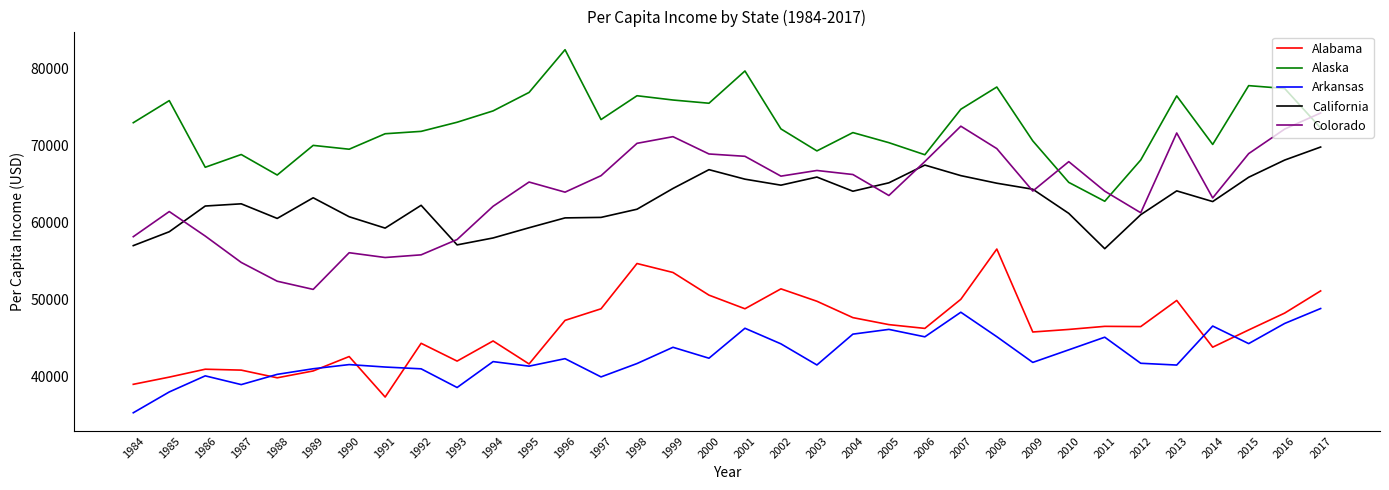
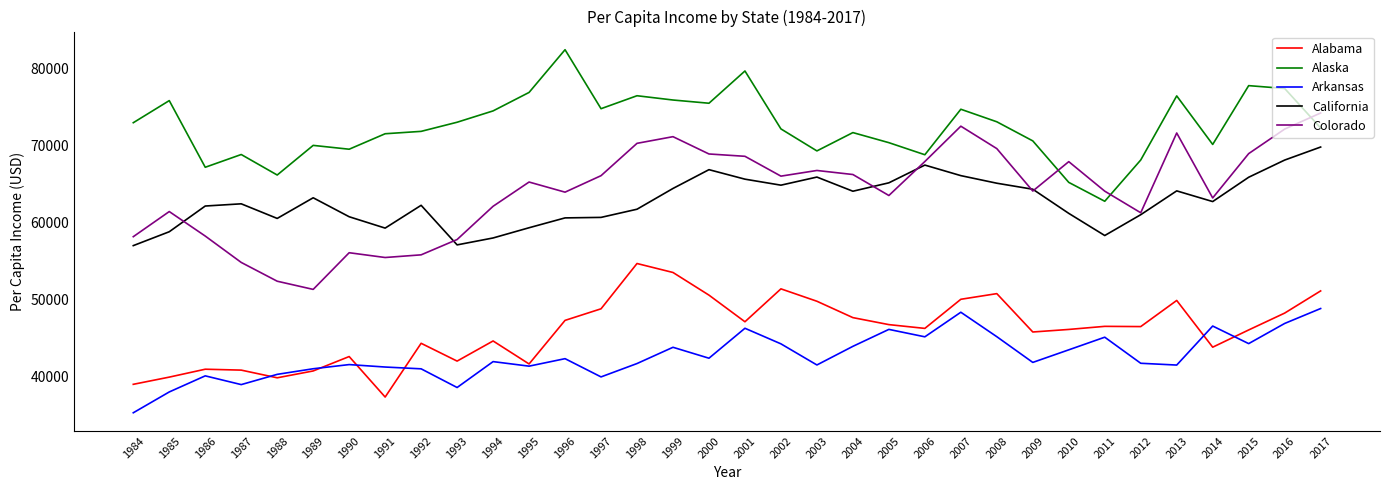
Alaska, 1997: 73000 -> 75000
Alabama, 2001: 49000 -> 47000
Arkansas, 2004: 46000 -> 44000
Alabama, 2008: 57000 -> 51000
Alaska, 2008: 78000 -> 73000
California, 2011: 57000 -> 58000
